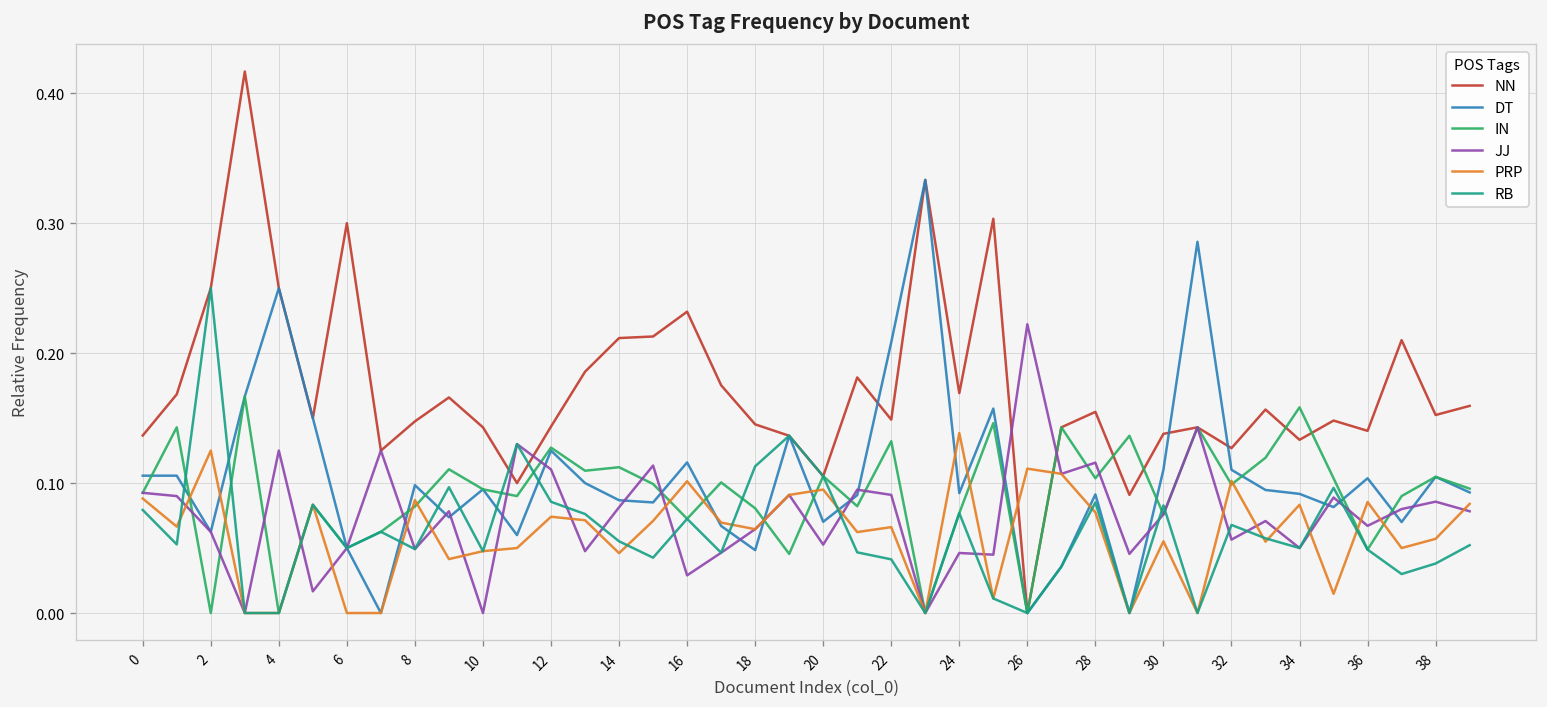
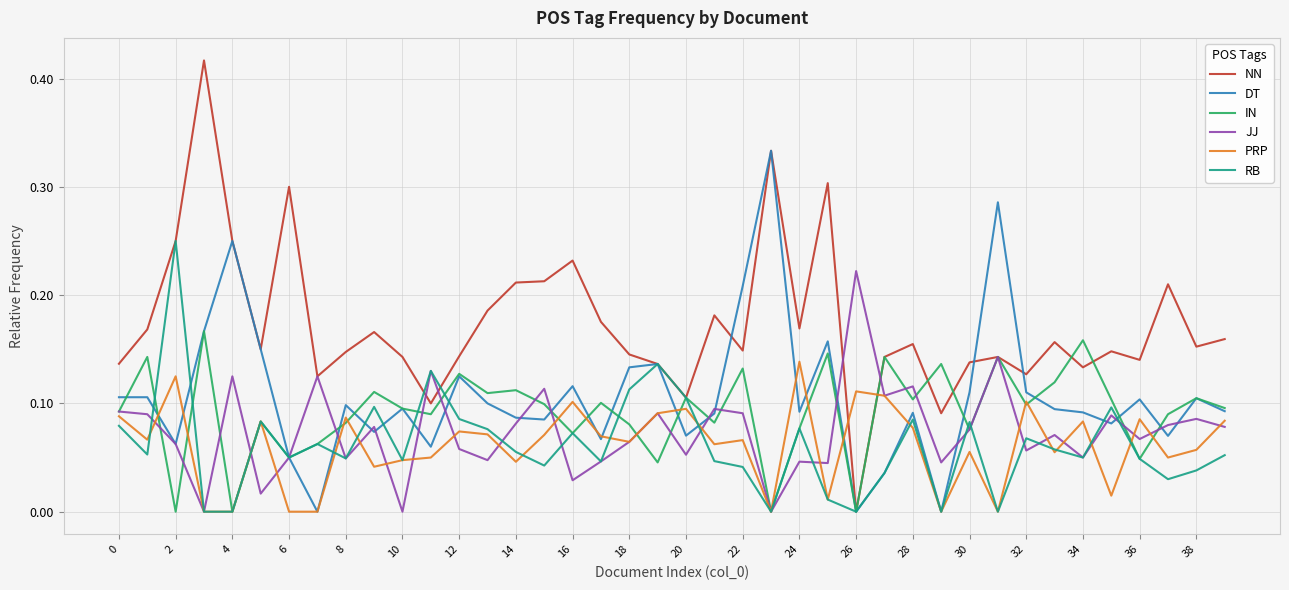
JJ, 12: 0.111 -> 0.058
DT, 18: 0.048 -> 0.133
